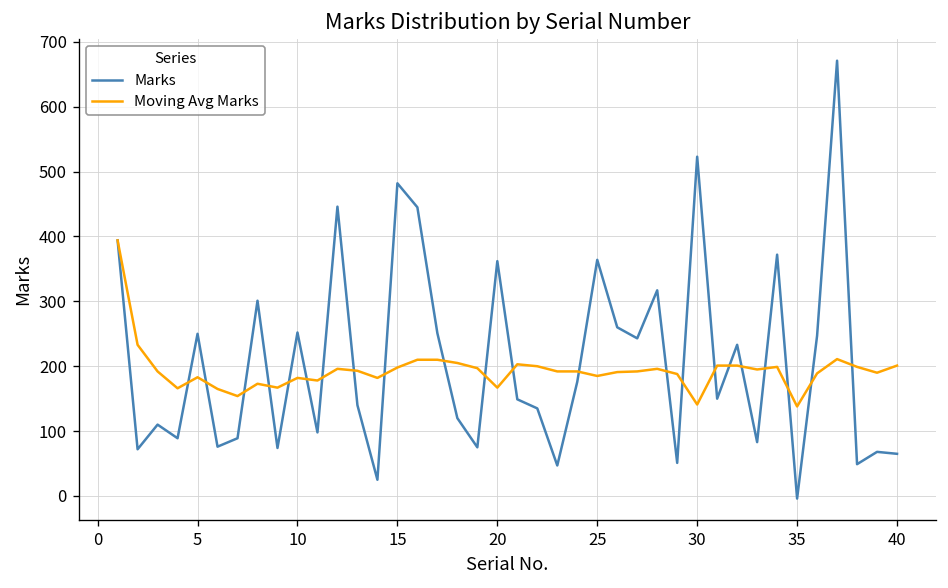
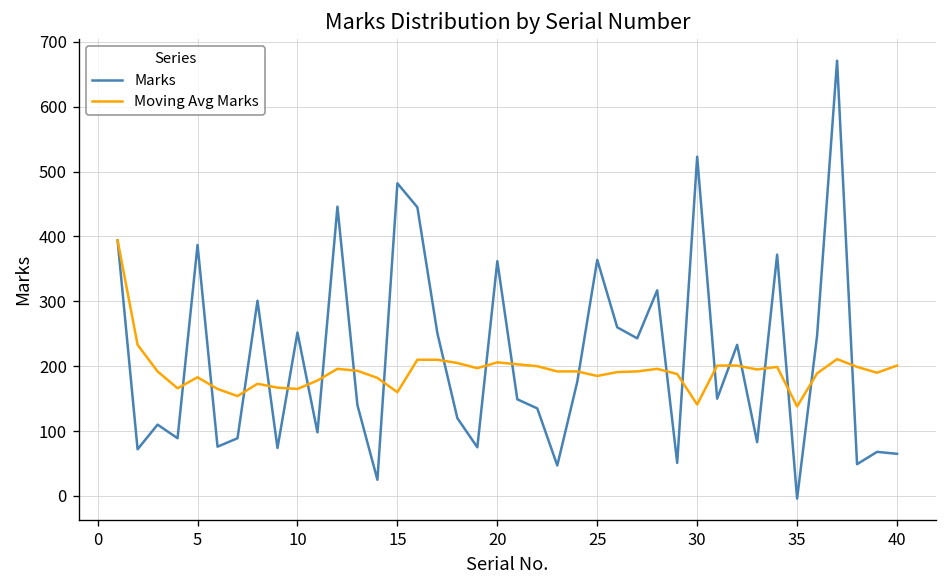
Marks, 5: 250 -> 390
Moving Avg Marks, 10: 180 -> 170
Moving Avg Marks, 15: 200 -> 160
Moving Avg Marks, 20: 170 -> 210
